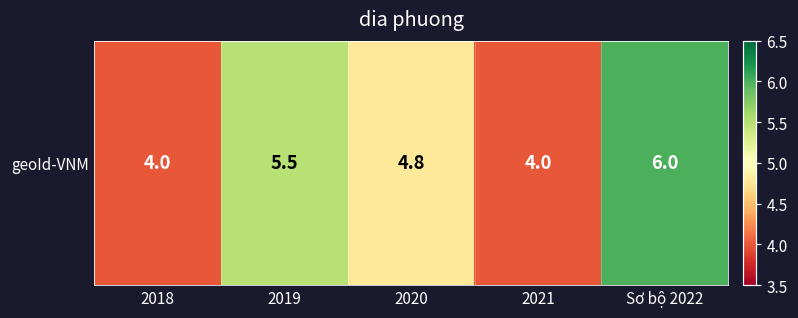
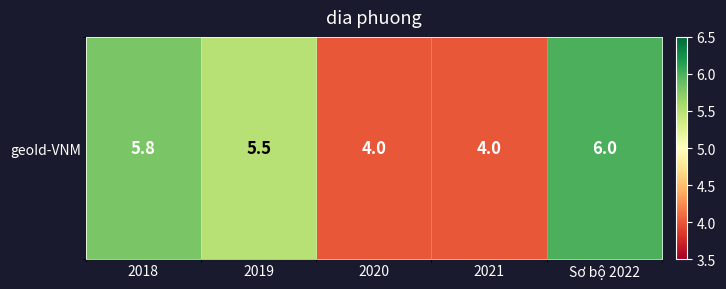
geoId-VNM, 2018: 4.0 -> 5.8
geoId-VNM, 2020: 4.8 -> 4.0
